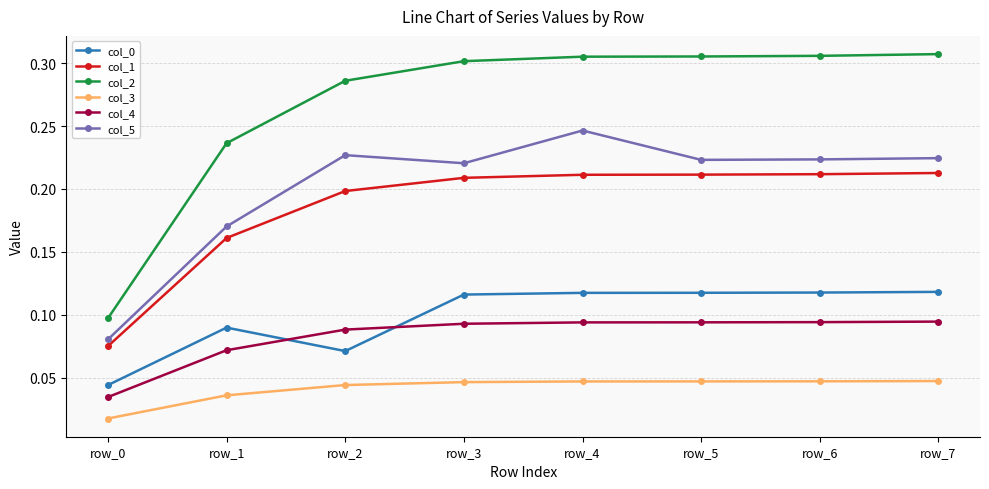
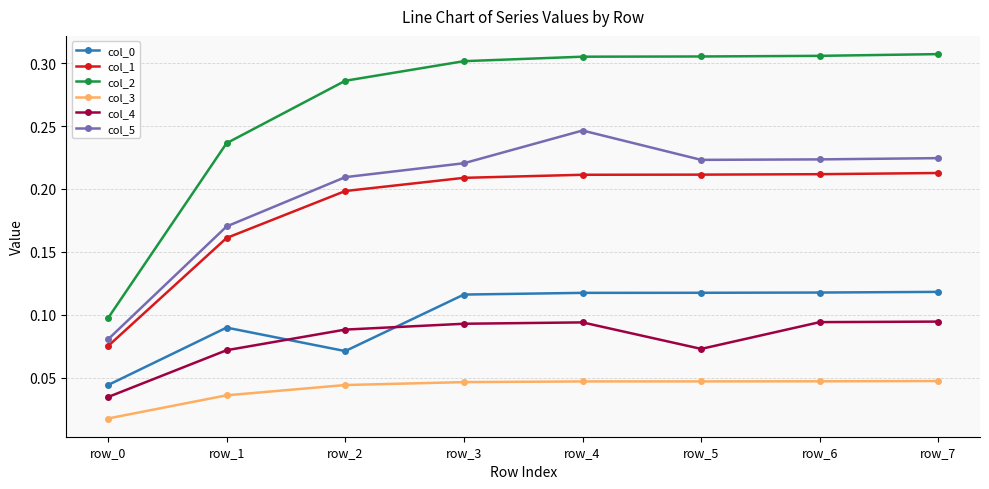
col_5, row_2: 0.227 -> 0.209
col_4, row_5: 0.094 -> 0.073
